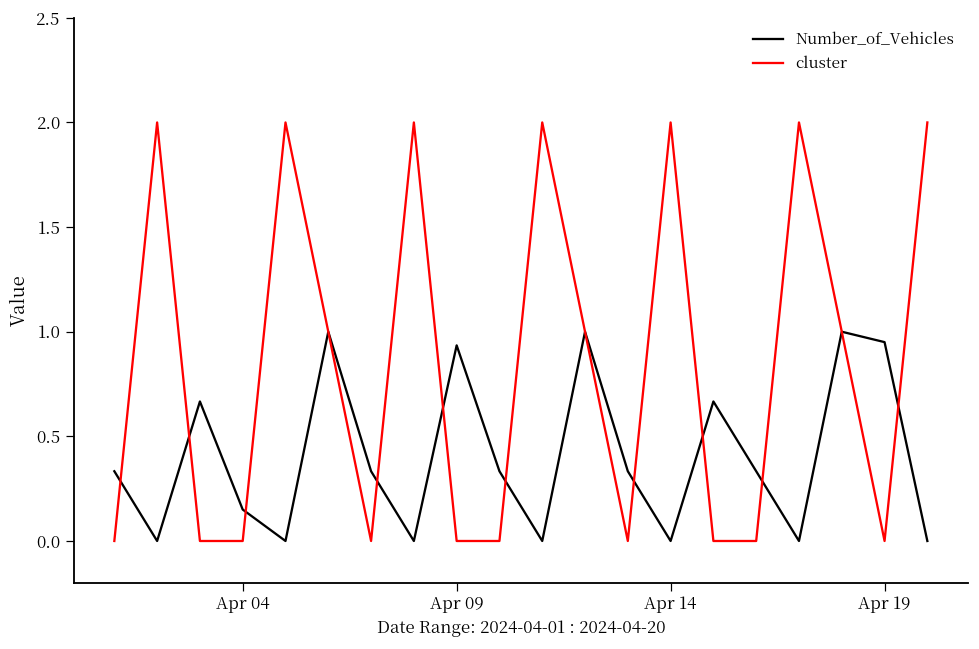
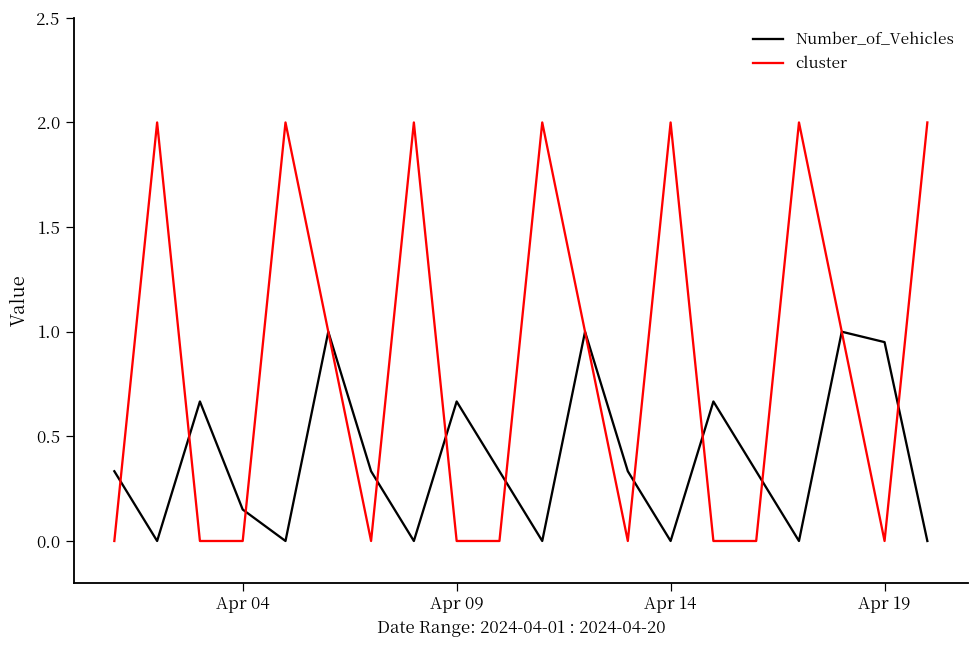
Number_of_Vehicles, Apr 09: 0.93 -> 0.67
